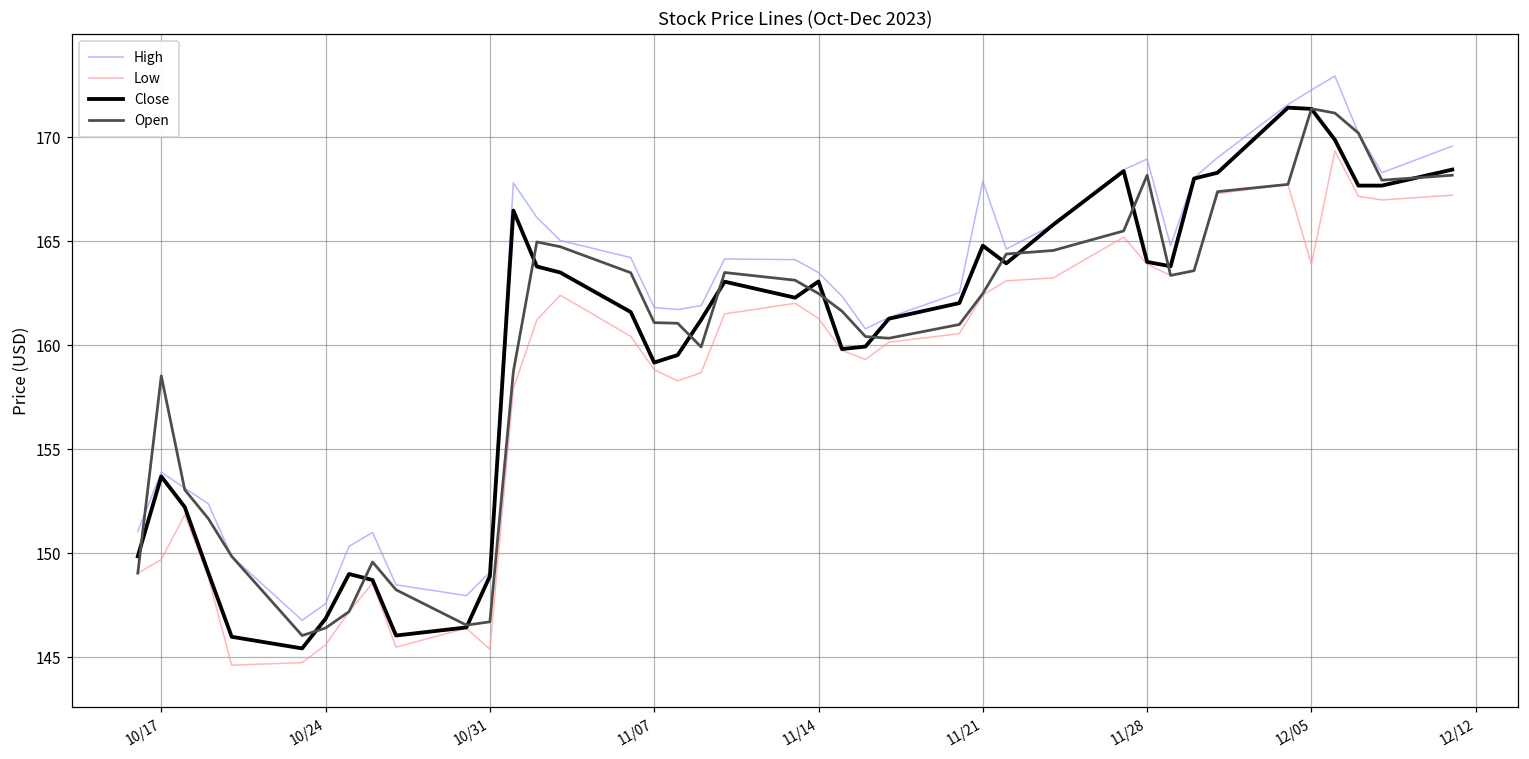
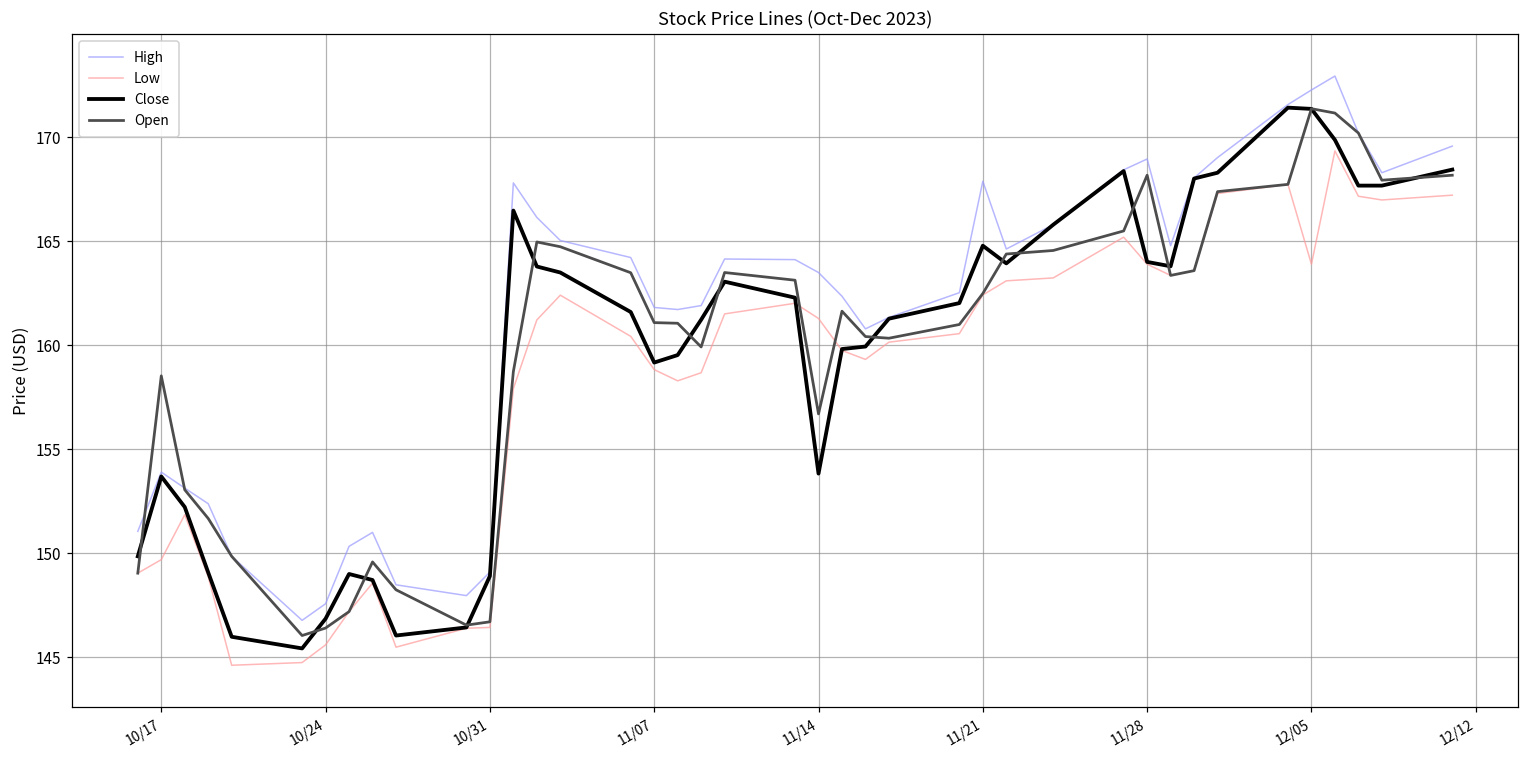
Low, 10/31: 145.4 -> 146.4
Close, 11/14: 163.1 -> 153.8
Open, 11/14: 162.5 -> 156.7
